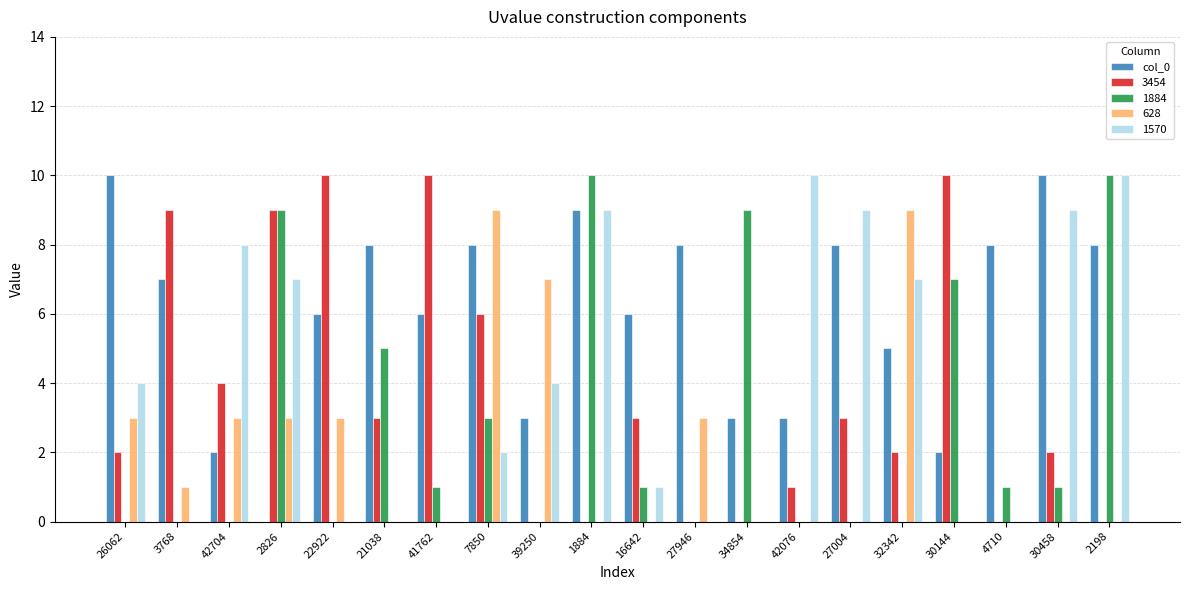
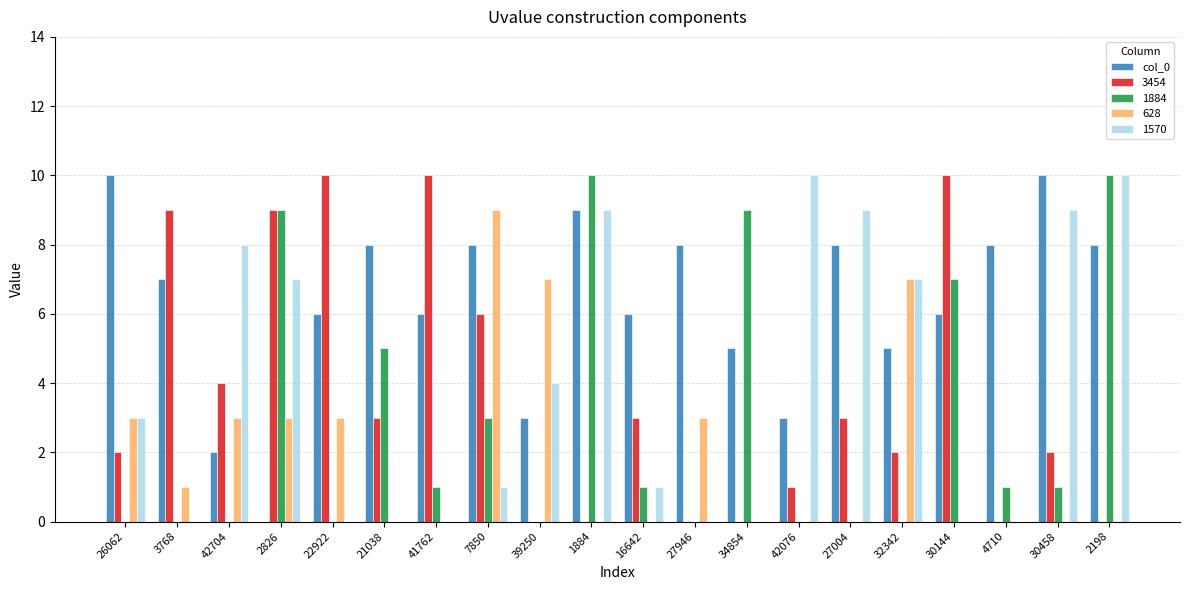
1570, 26062: 4 -> 3
1570, 7850: 2 -> 1
col_0, 34854: 3 -> 5
628, 32342: 9 -> 7
col_0, 30144: 2 -> 6
